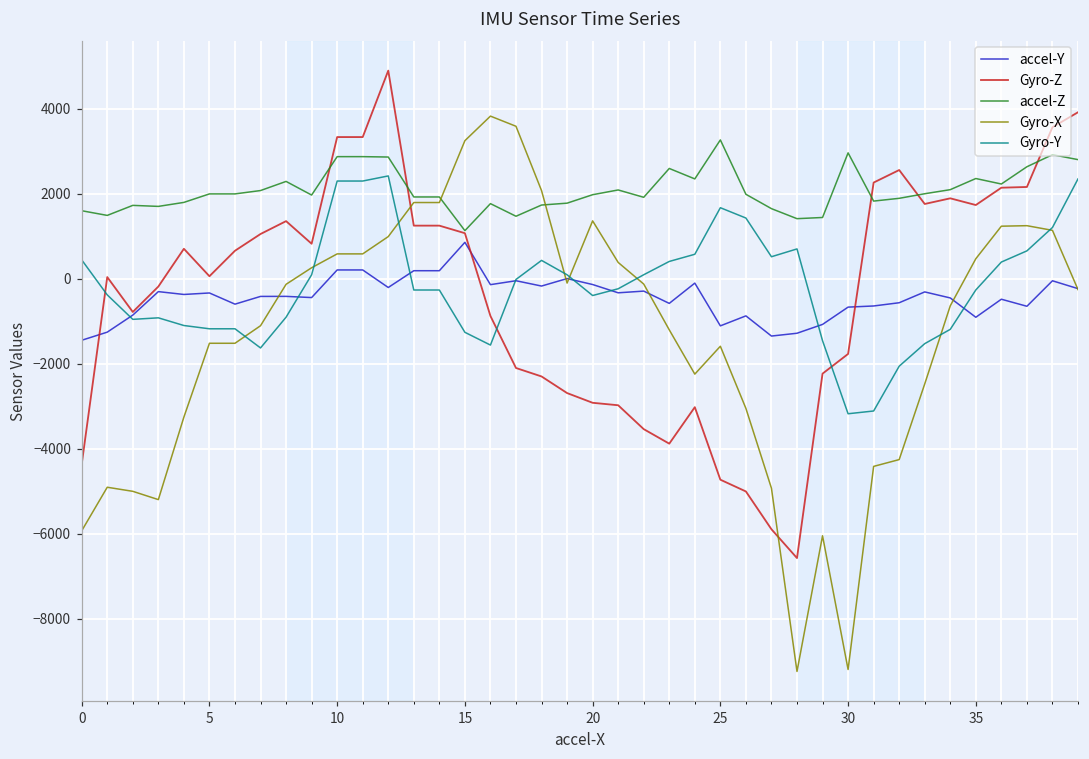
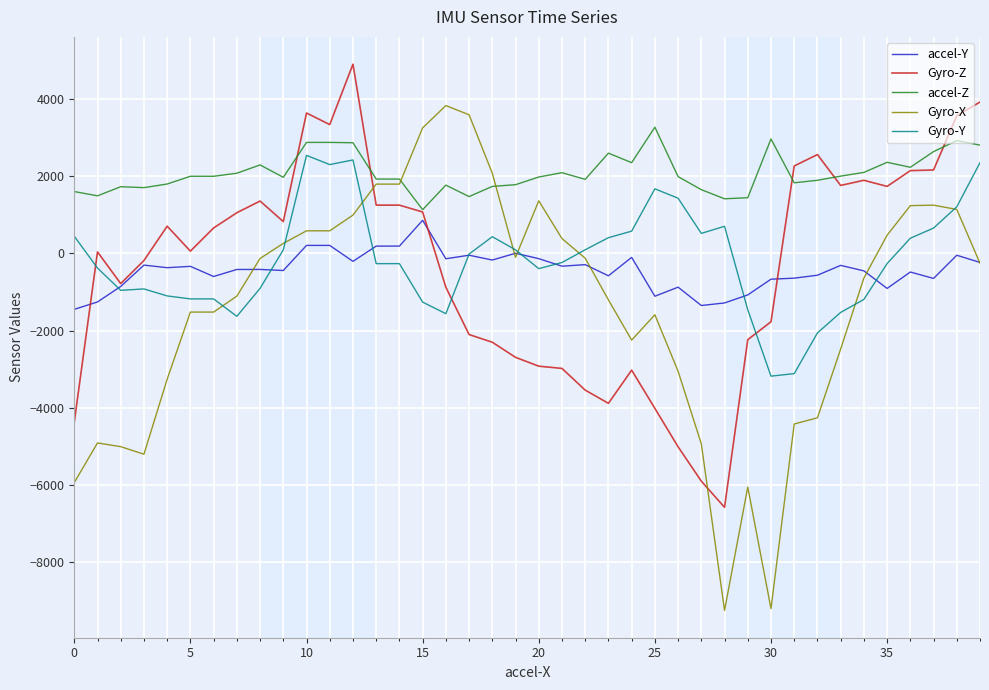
Gyro-Z, 10: 3300 -> 3600
Gyro-Y, 10: 2300 -> 2500
Gyro-Z, 25: -4700 -> -4000
